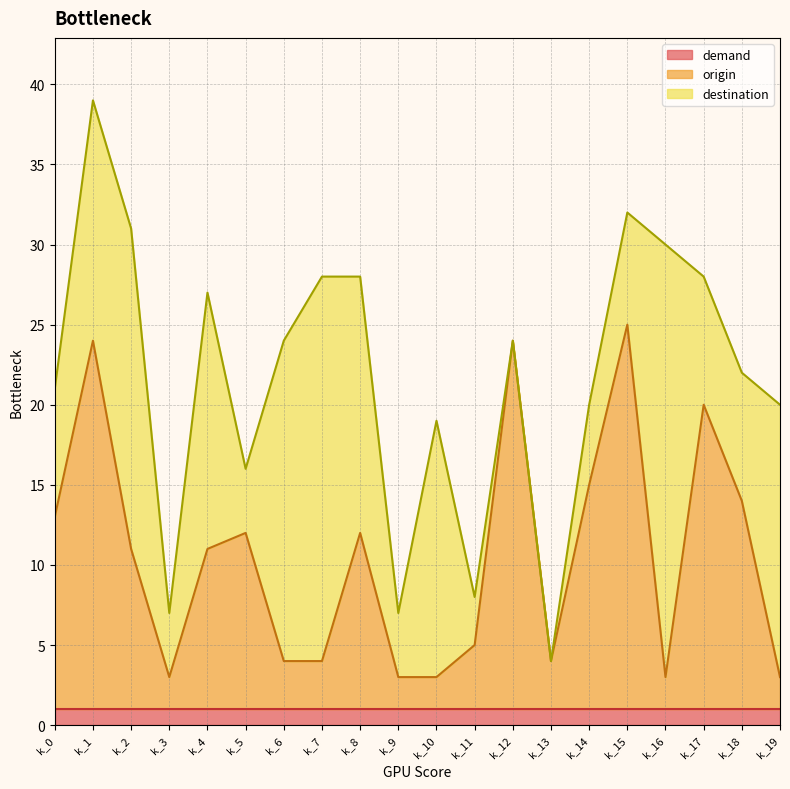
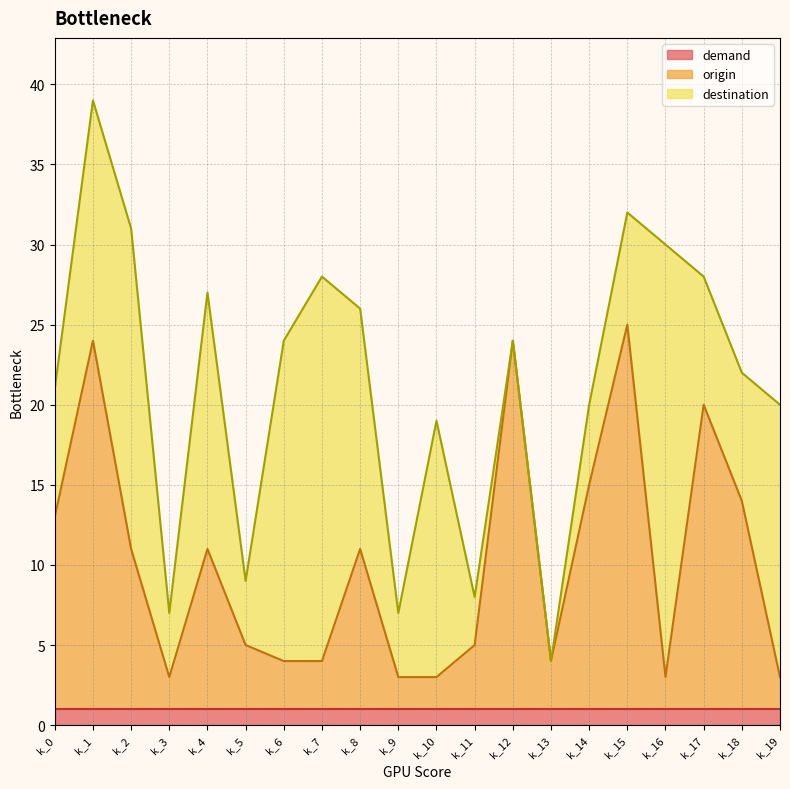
origin, k_5: 12.0 -> 5.0
origin, k_8: 12.0 -> 11.0
destination, k_8: 16 -> 15
